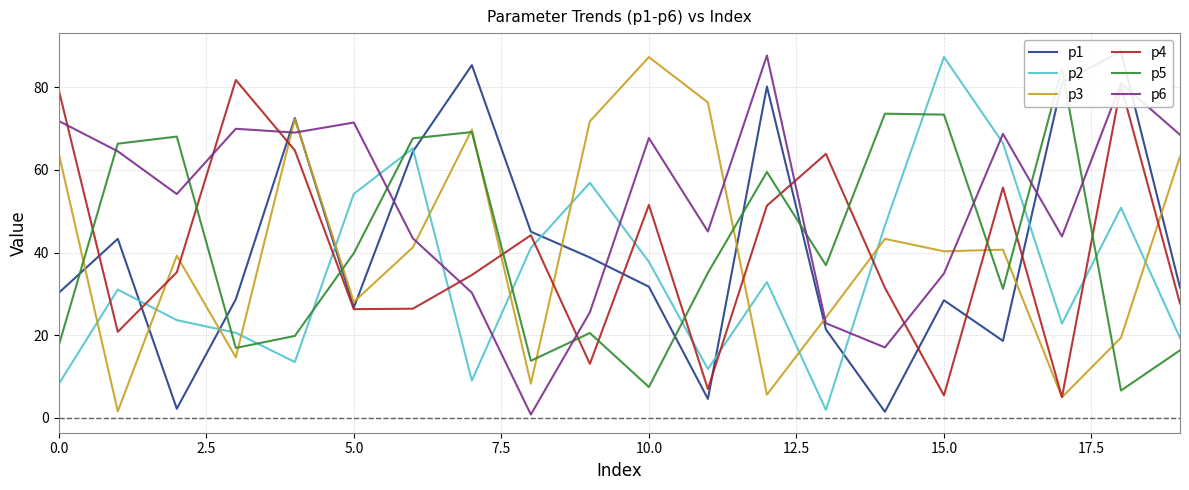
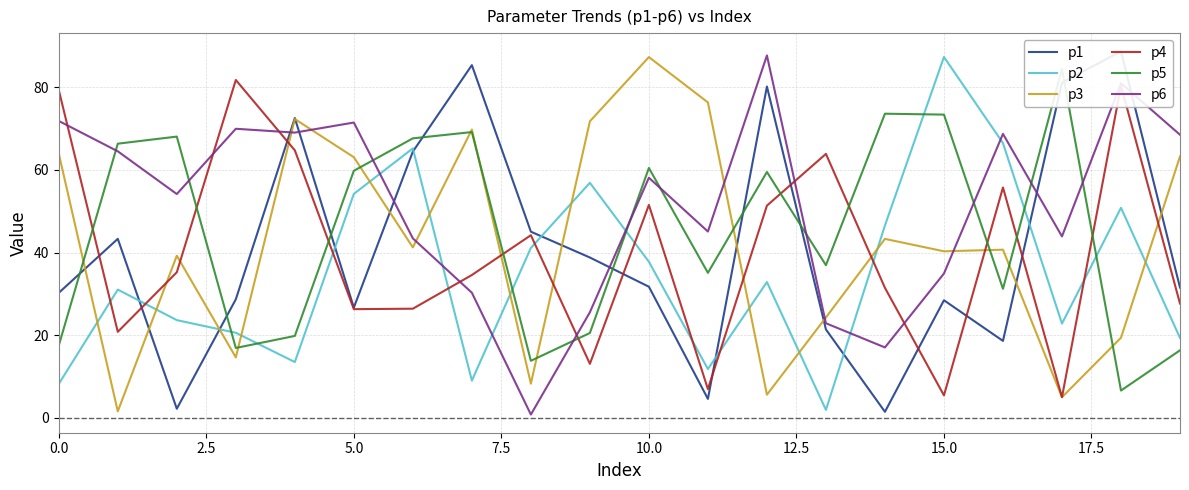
p3, 5.0: 28 -> 63
p5, 5.0: 40 -> 60
p5, 10.0: 7 -> 60
p6, 10.0: 68 -> 58
